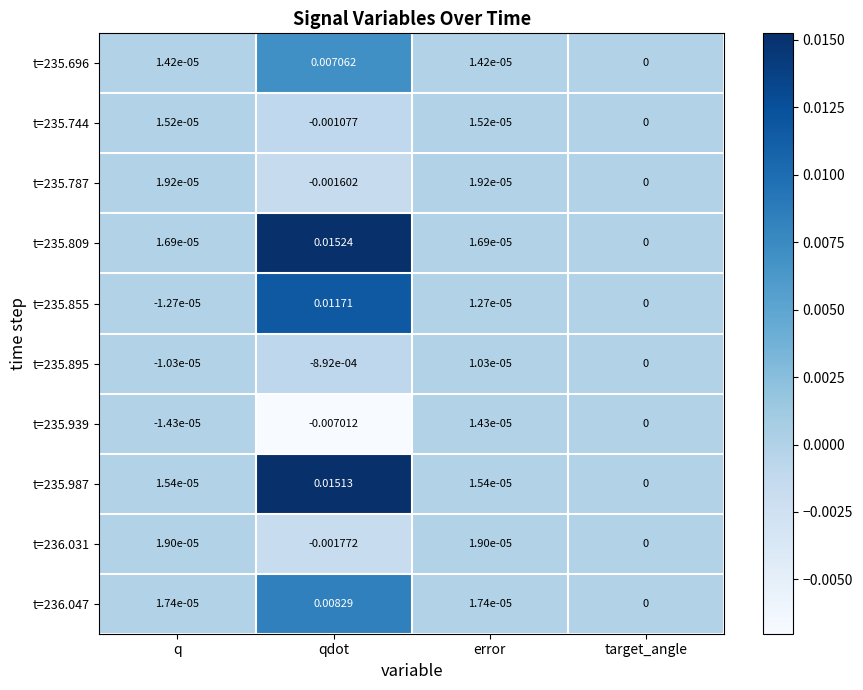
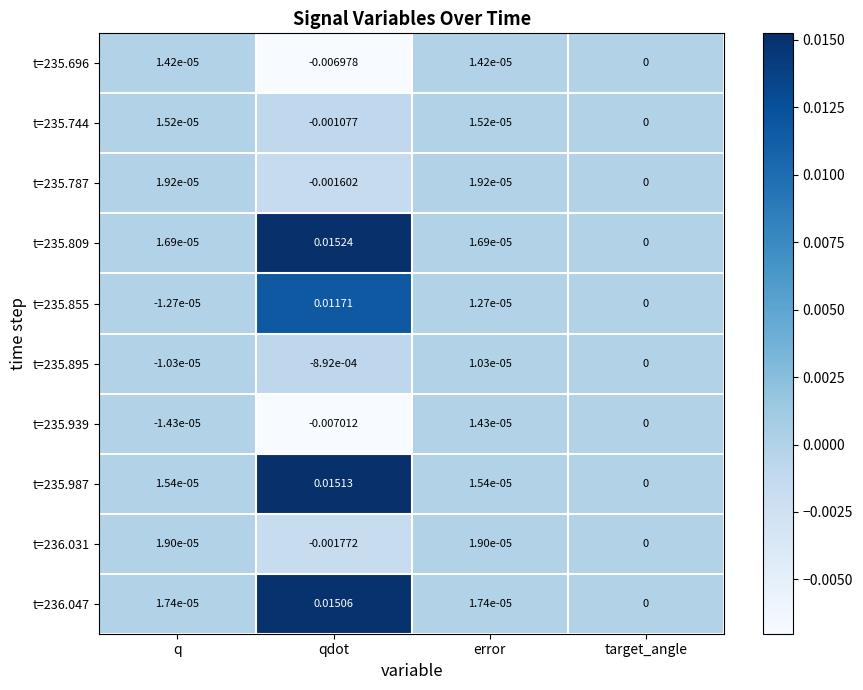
t=235.696, qdot: 0.007062 -> -0.006978
t=236.047, qdot: 0.00829 -> 0.01506
